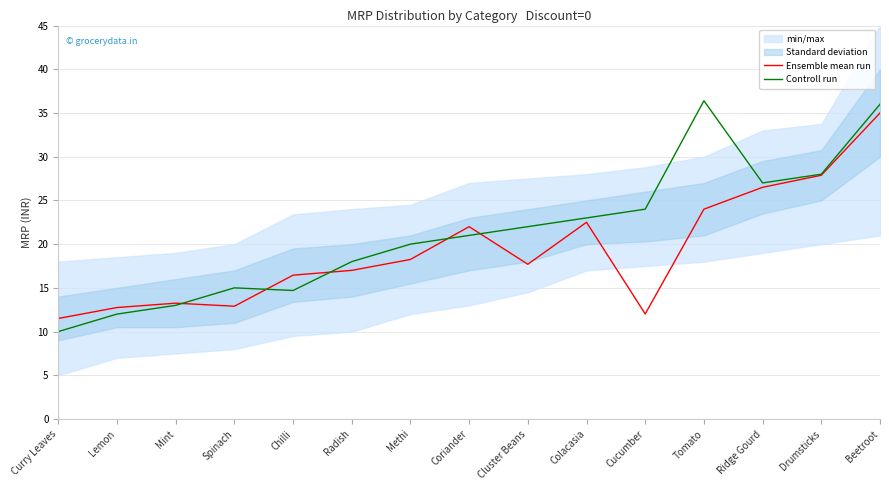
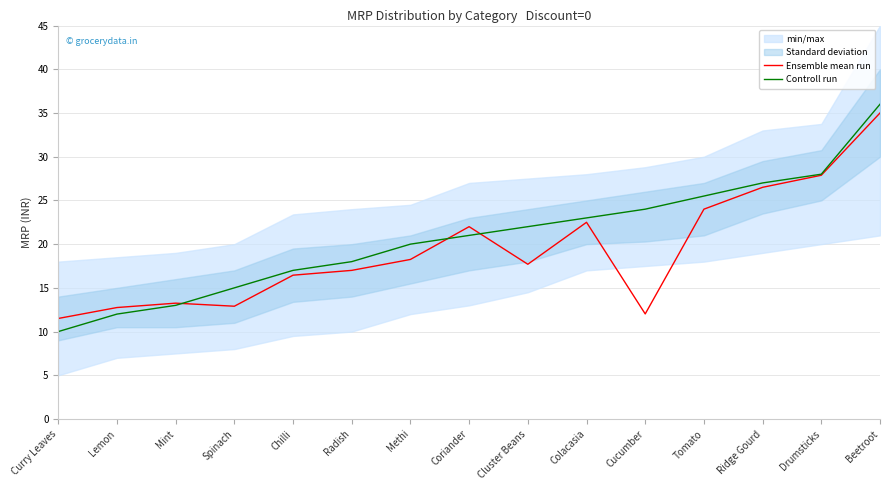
Controll run, Chilli: 15 -> 17
Controll run, Tomato: 36 -> 26
